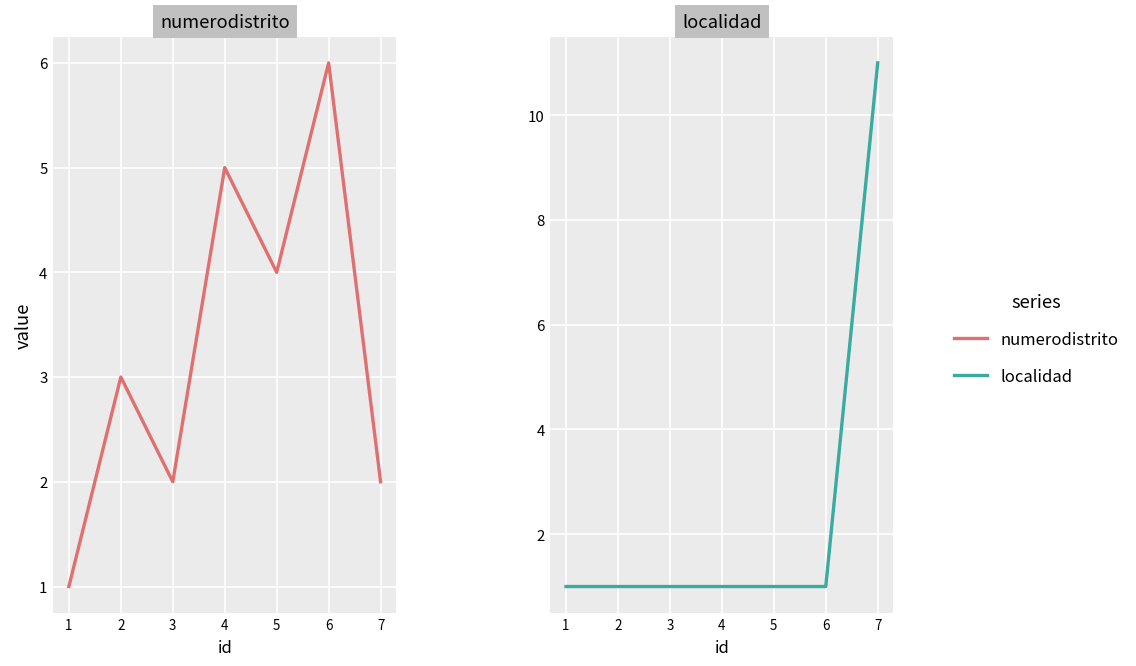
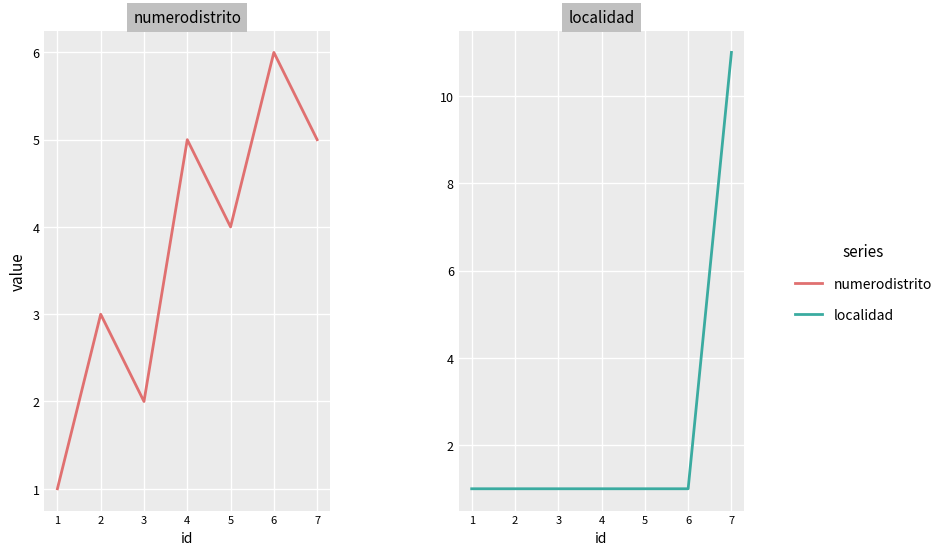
numerodistrito, 7: 2 -> 5
